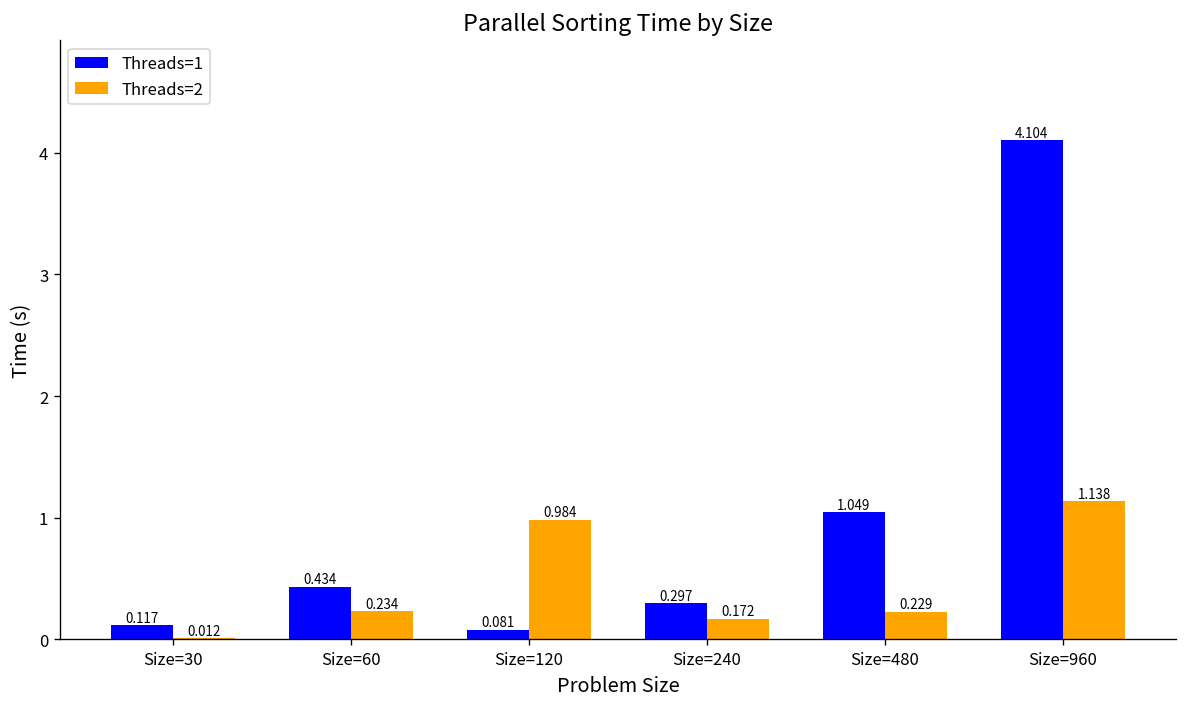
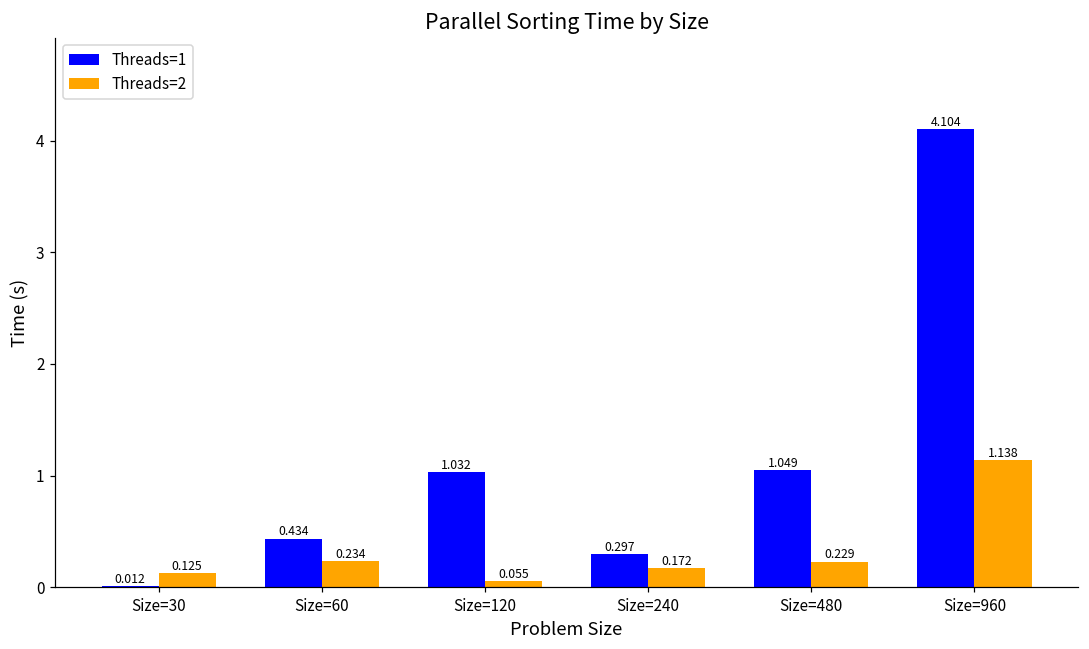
Threads=1, Size=30: 0.117 -> 0.012
Threads=2, Size=30: 0.012 -> 0.125
Threads=1, Size=120: 0.081 -> 1.032
Threads=2, Size=120: 0.984 -> 0.055
